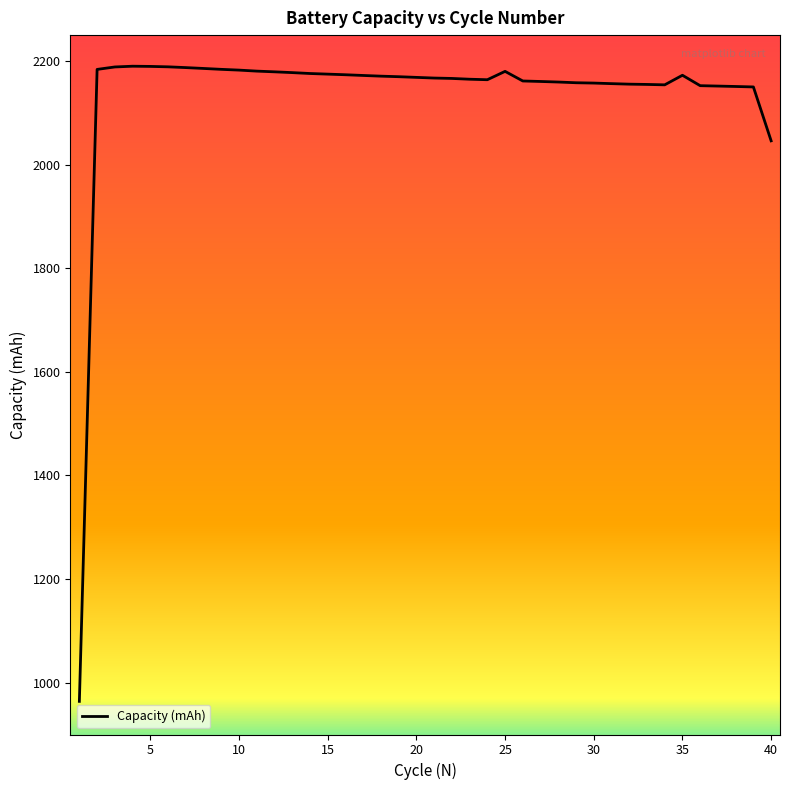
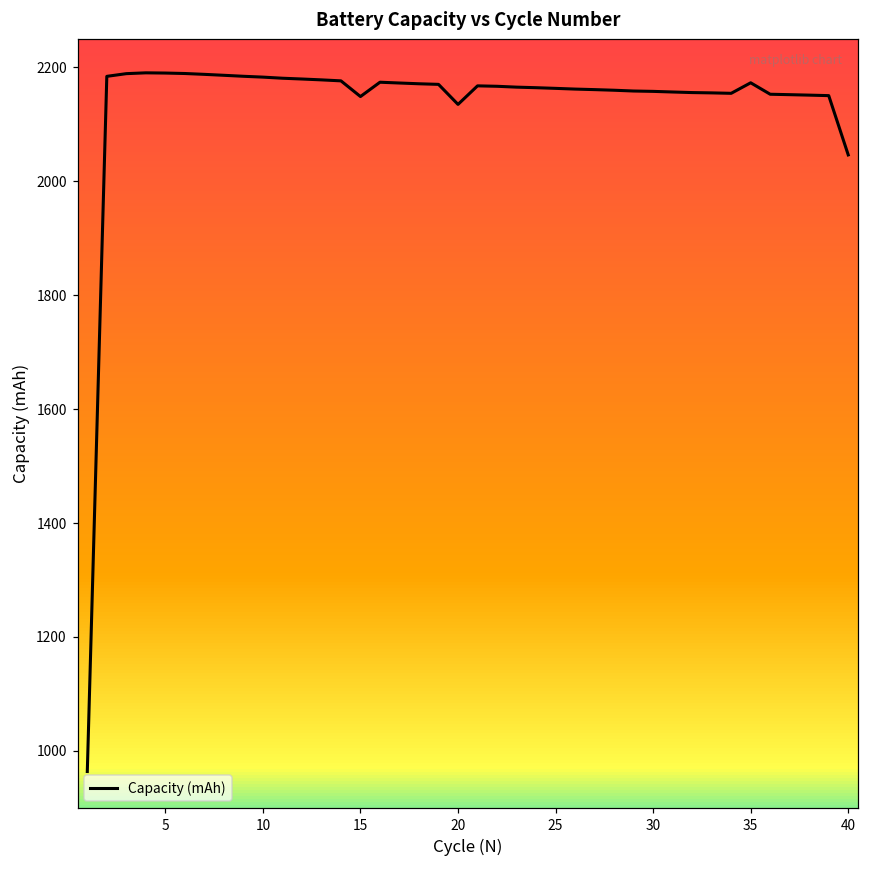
15: 2170 -> 2150
20: 2170 -> 2130
25: 2180 -> 2160
